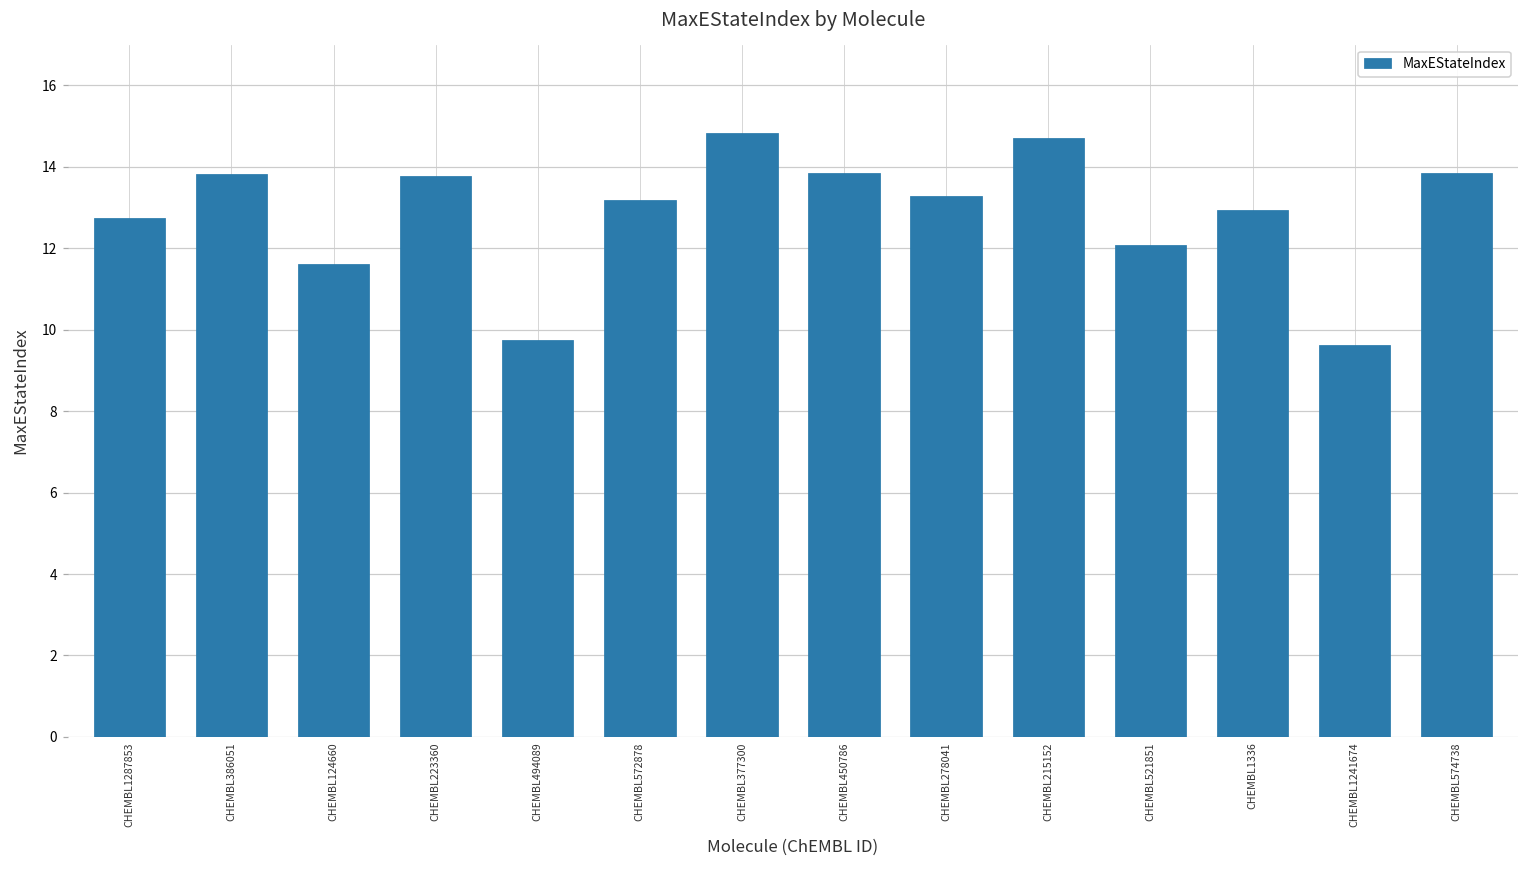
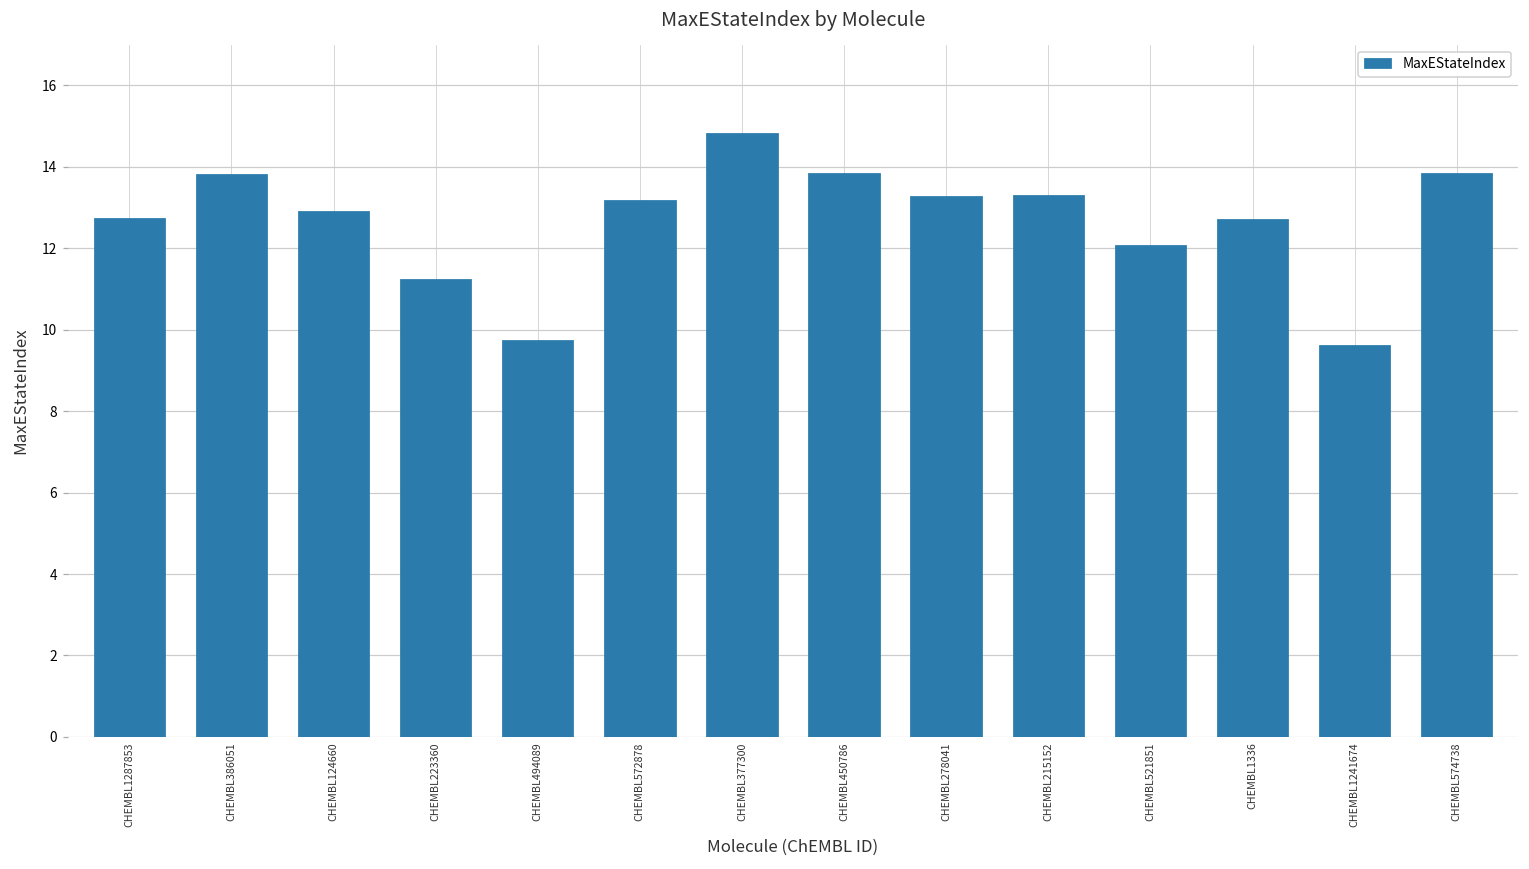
CHEMBL124660: 11.6 -> 12.9
CHEMBL223360: 13.8 -> 11.2
CHEMBL215152: 14.7 -> 13.3
CHEMBL1336: 12.9 -> 12.7
